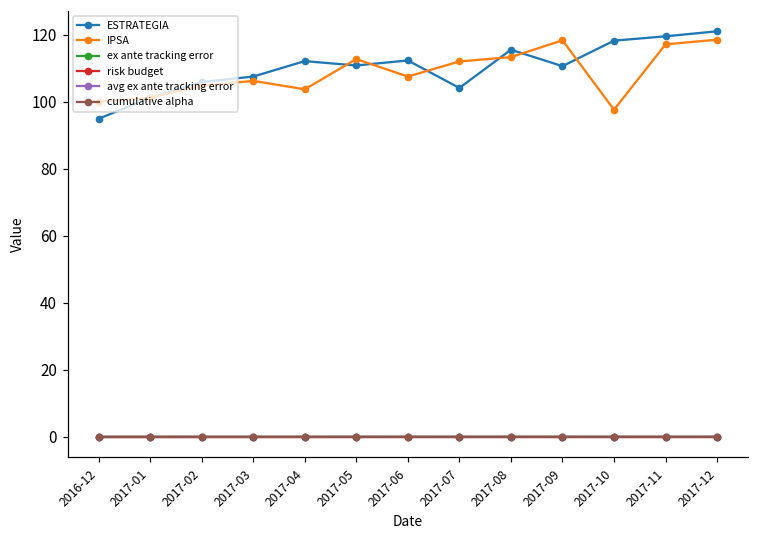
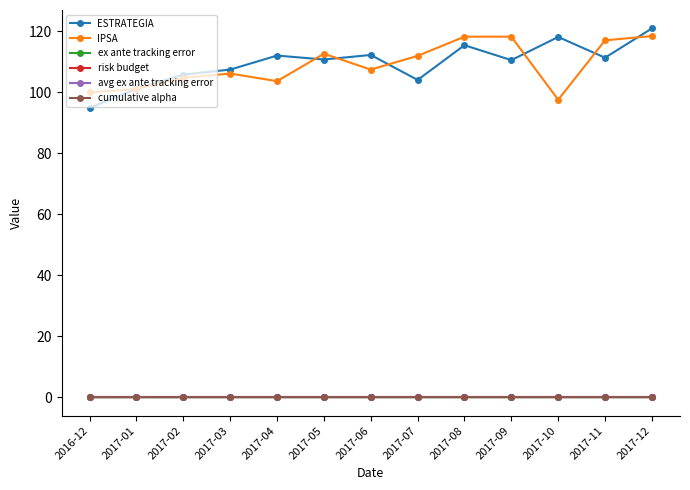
IPSA, 2017-08: 113 -> 118
ESTRATEGIA, 2017-11: 120 -> 111
